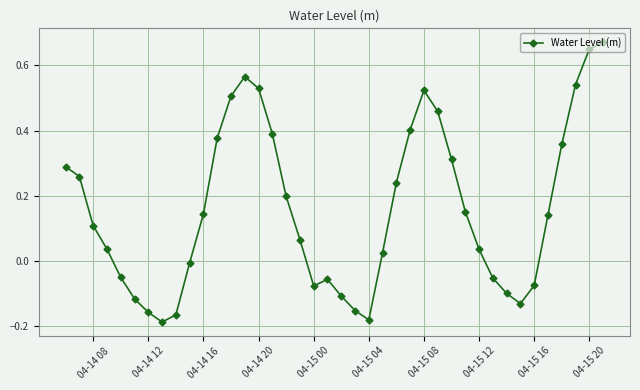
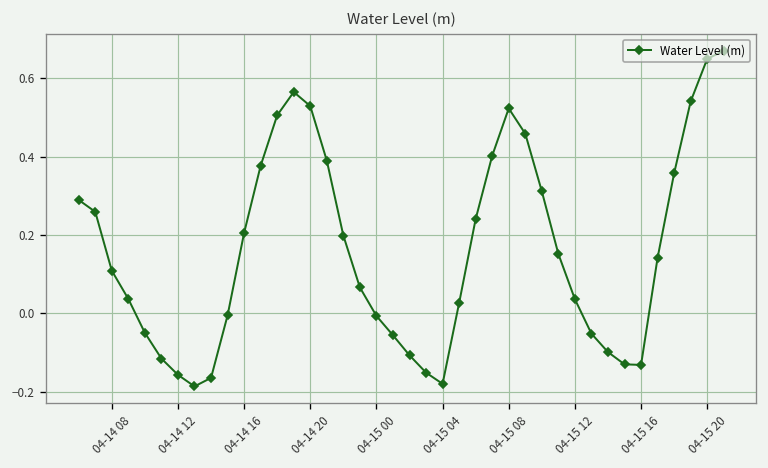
04-14 16: 0.14 -> 0.21
04-15 00: -0.08 -> -0.01
04-15 16: -0.07 -> -0.13
